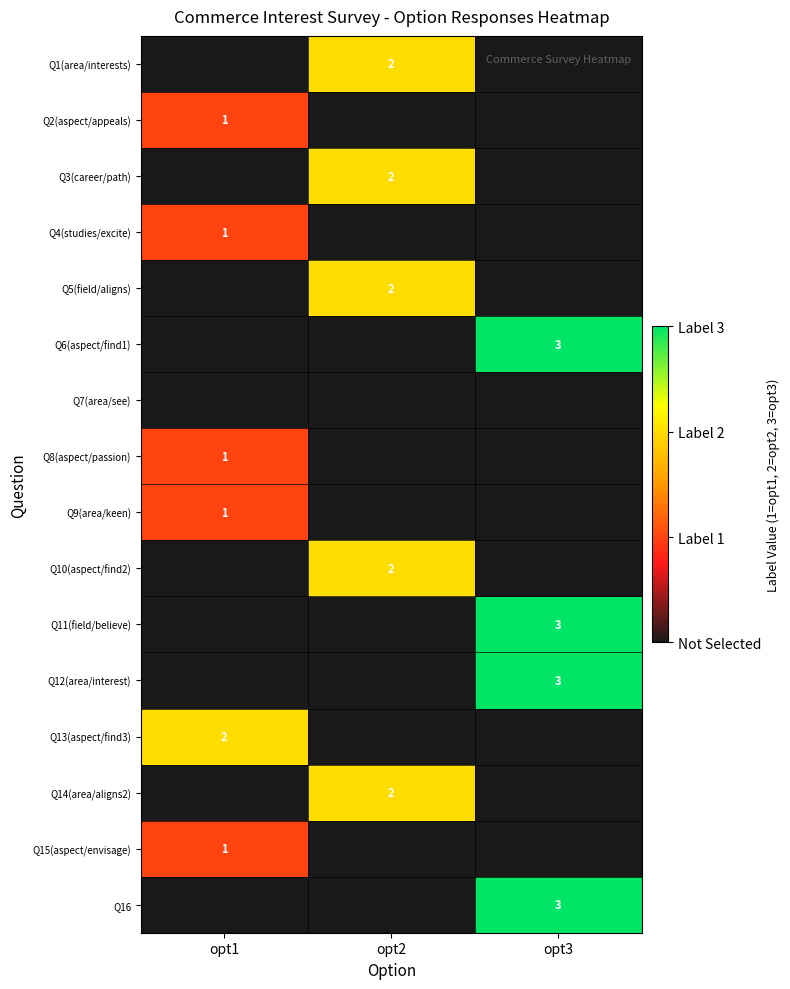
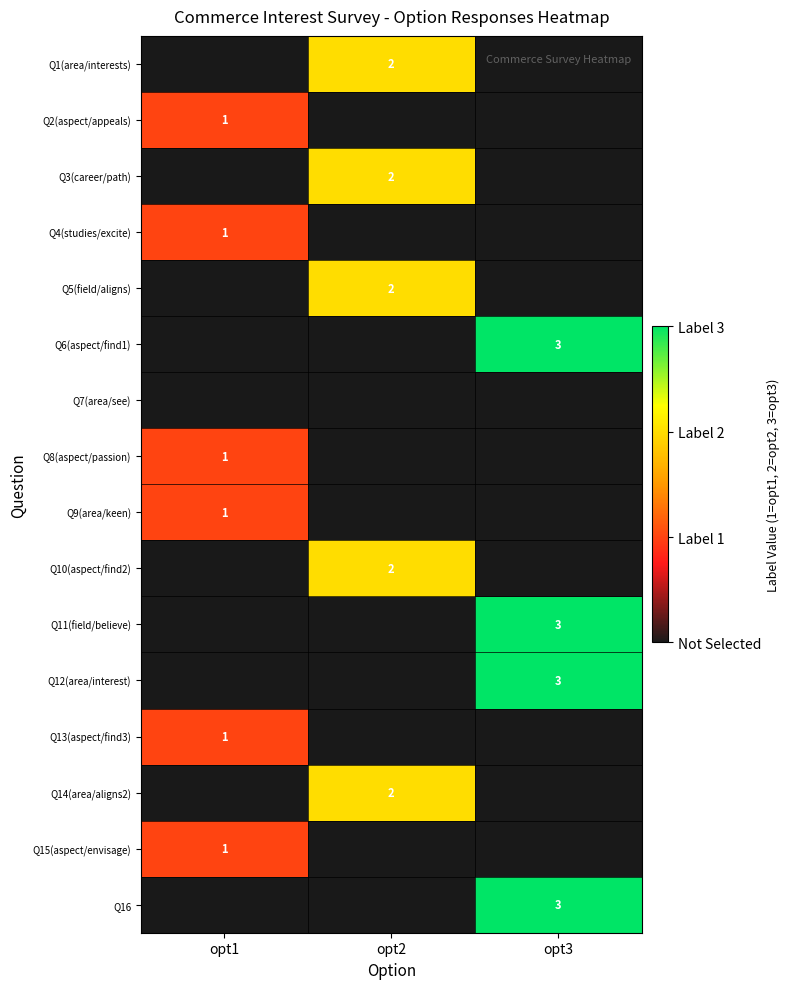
Q13(aspect/find3), opt1: 2 -> 1
